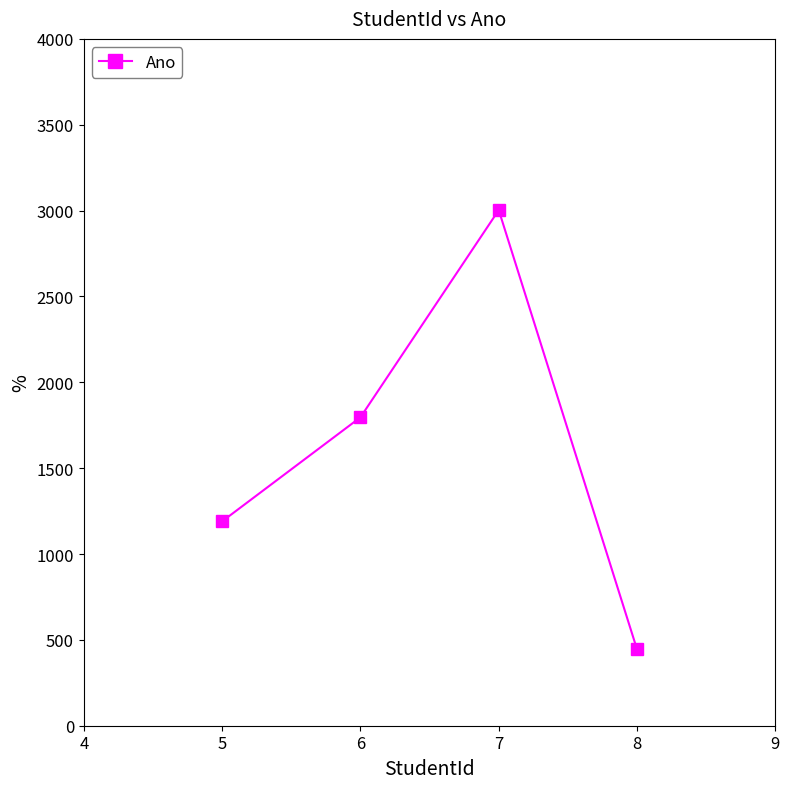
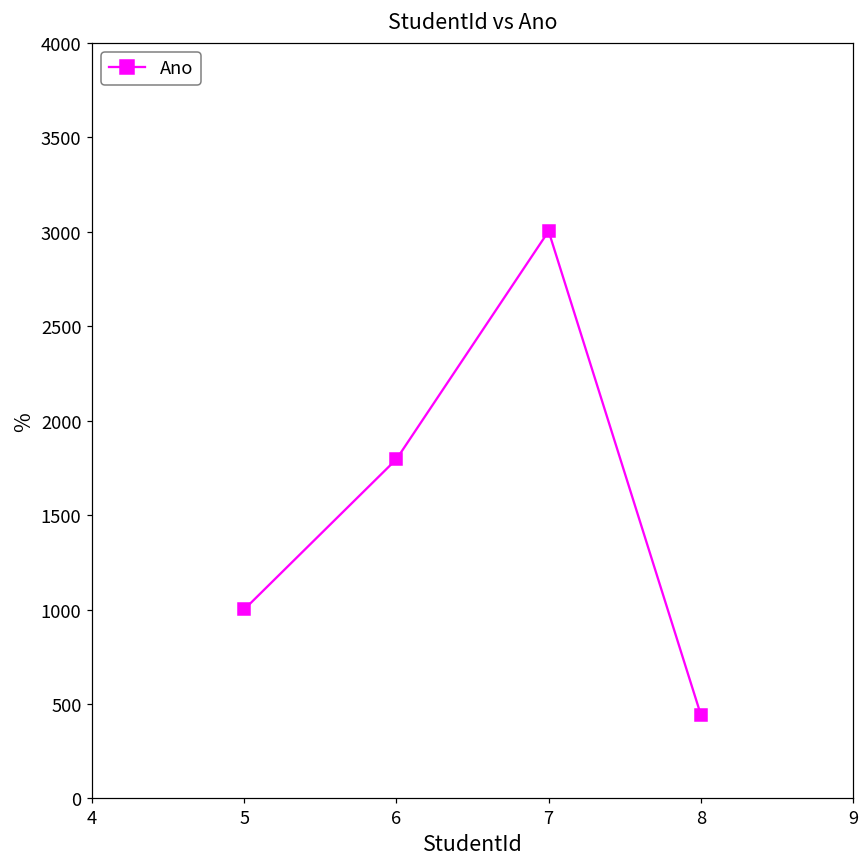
5: 1190 -> 1000
